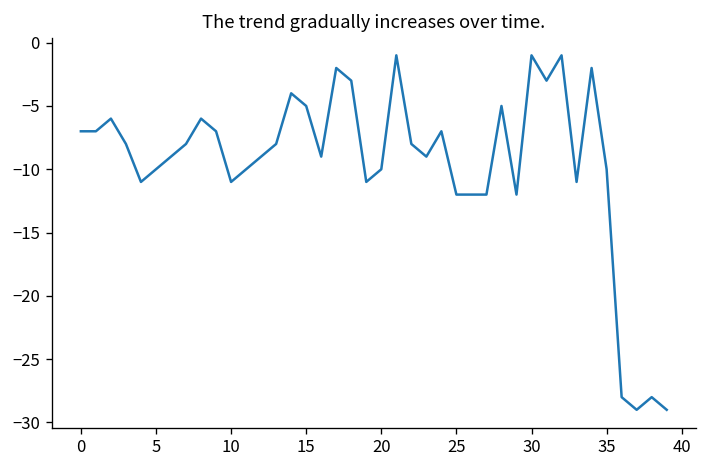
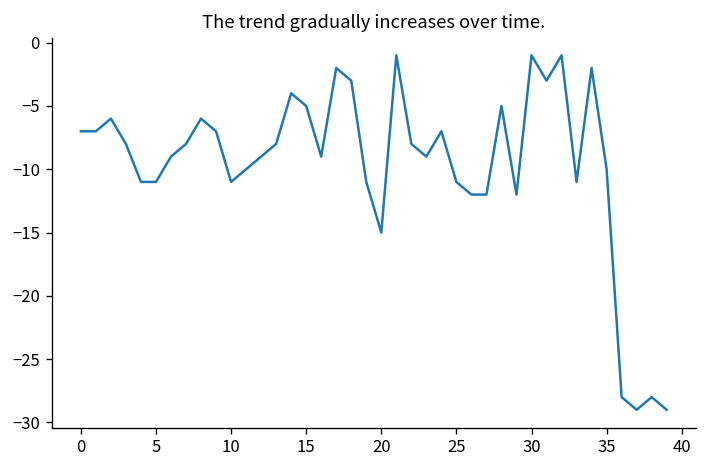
5: -10 -> -11
20: -10 -> -15
25: -12 -> -11
